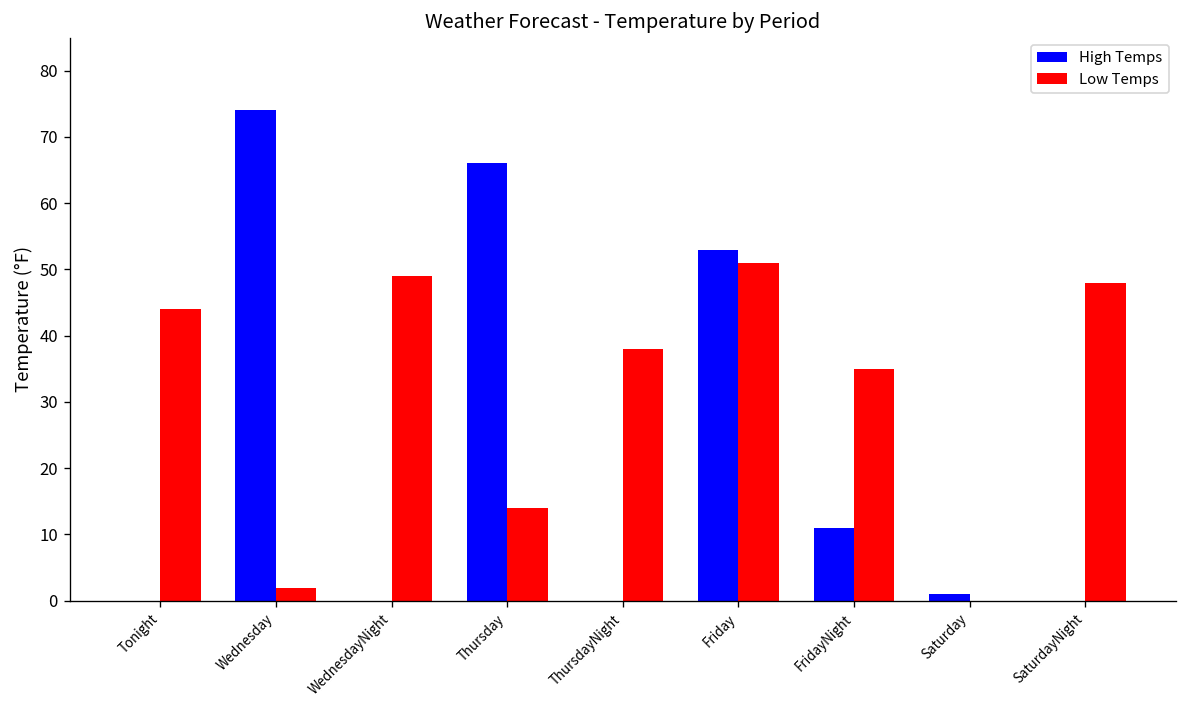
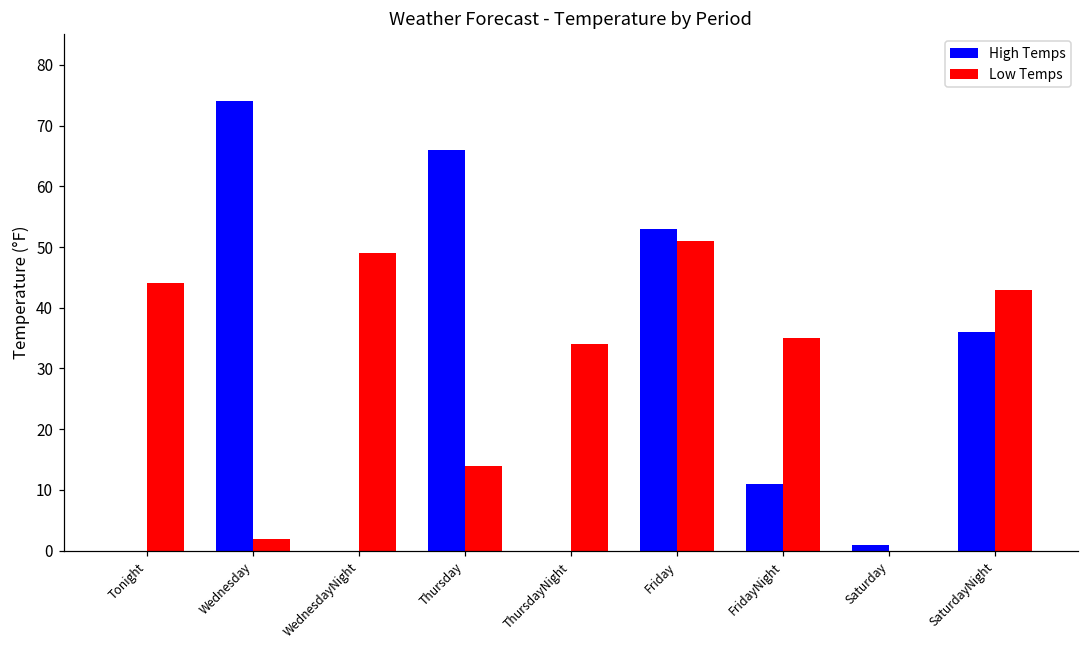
Low Temps, ThursdayNight: 38 -> 34
High Temps, SaturdayNight: 0 -> 36
Low Temps, SaturdayNight: 48 -> 43
